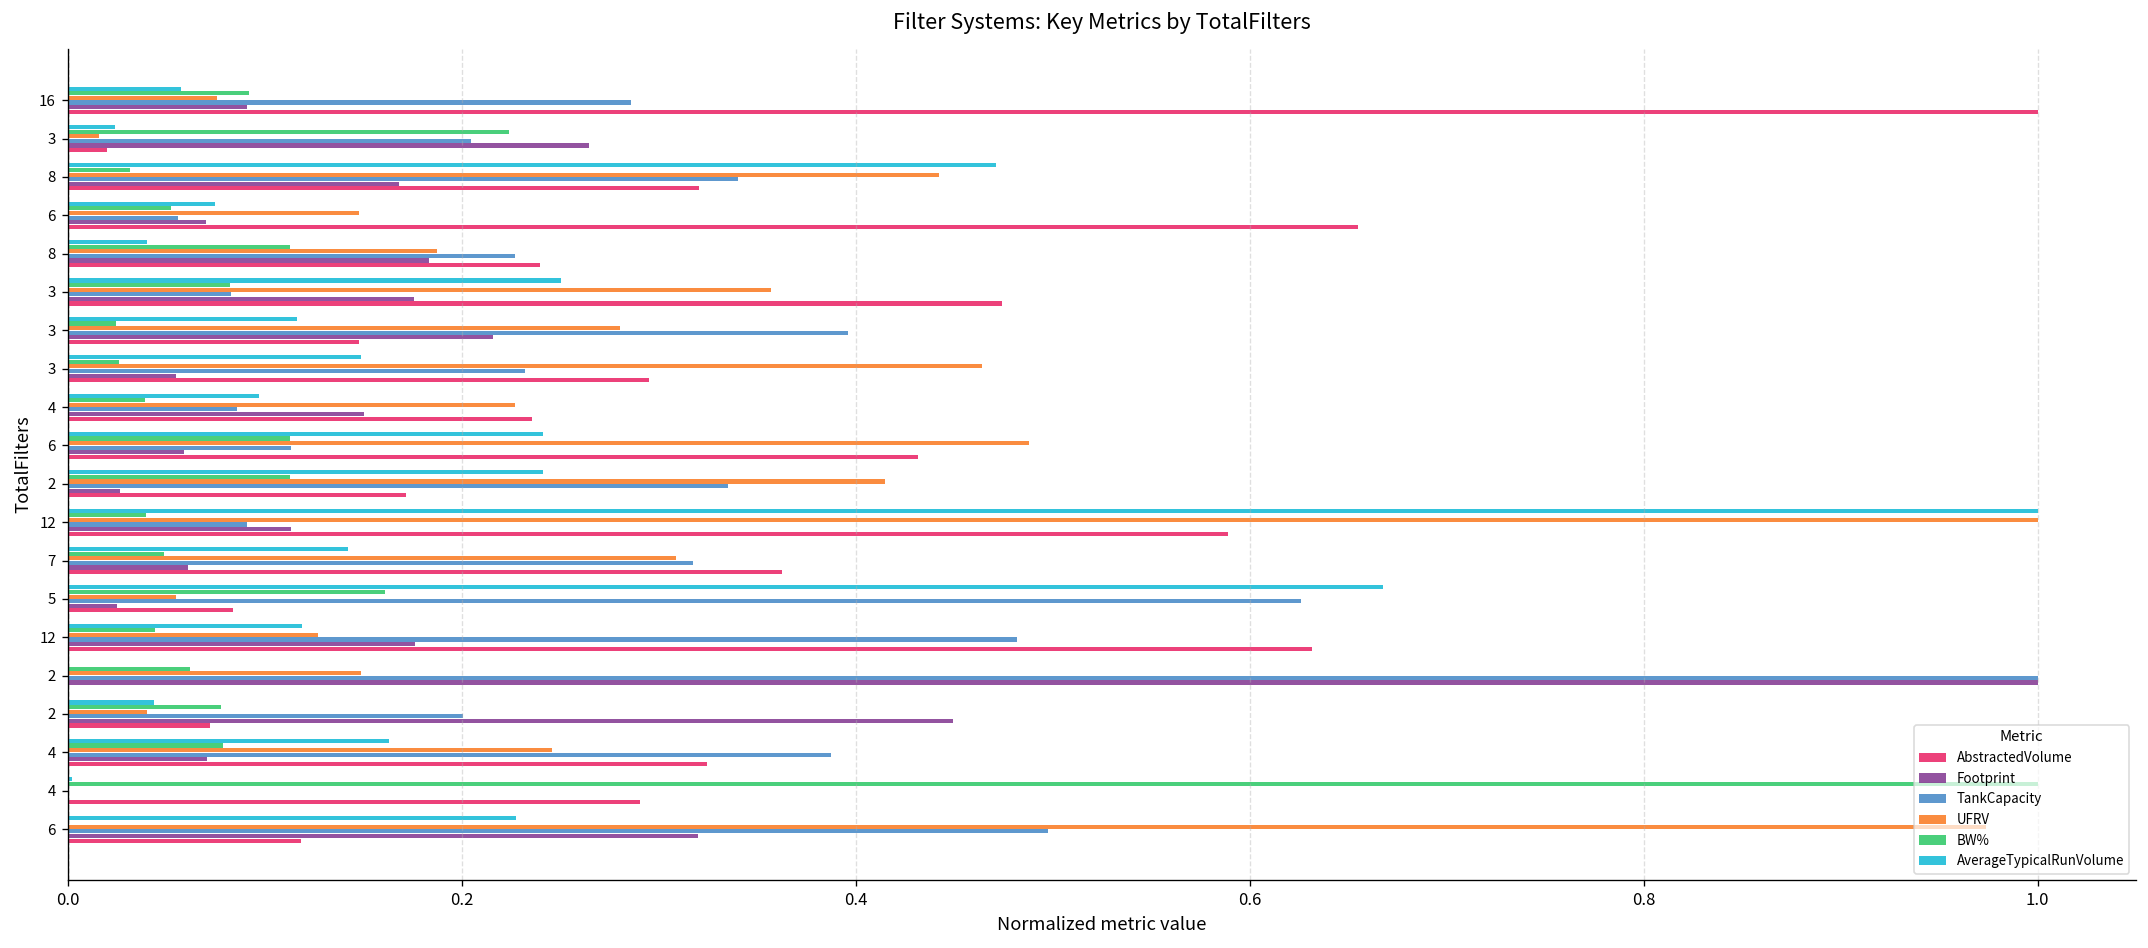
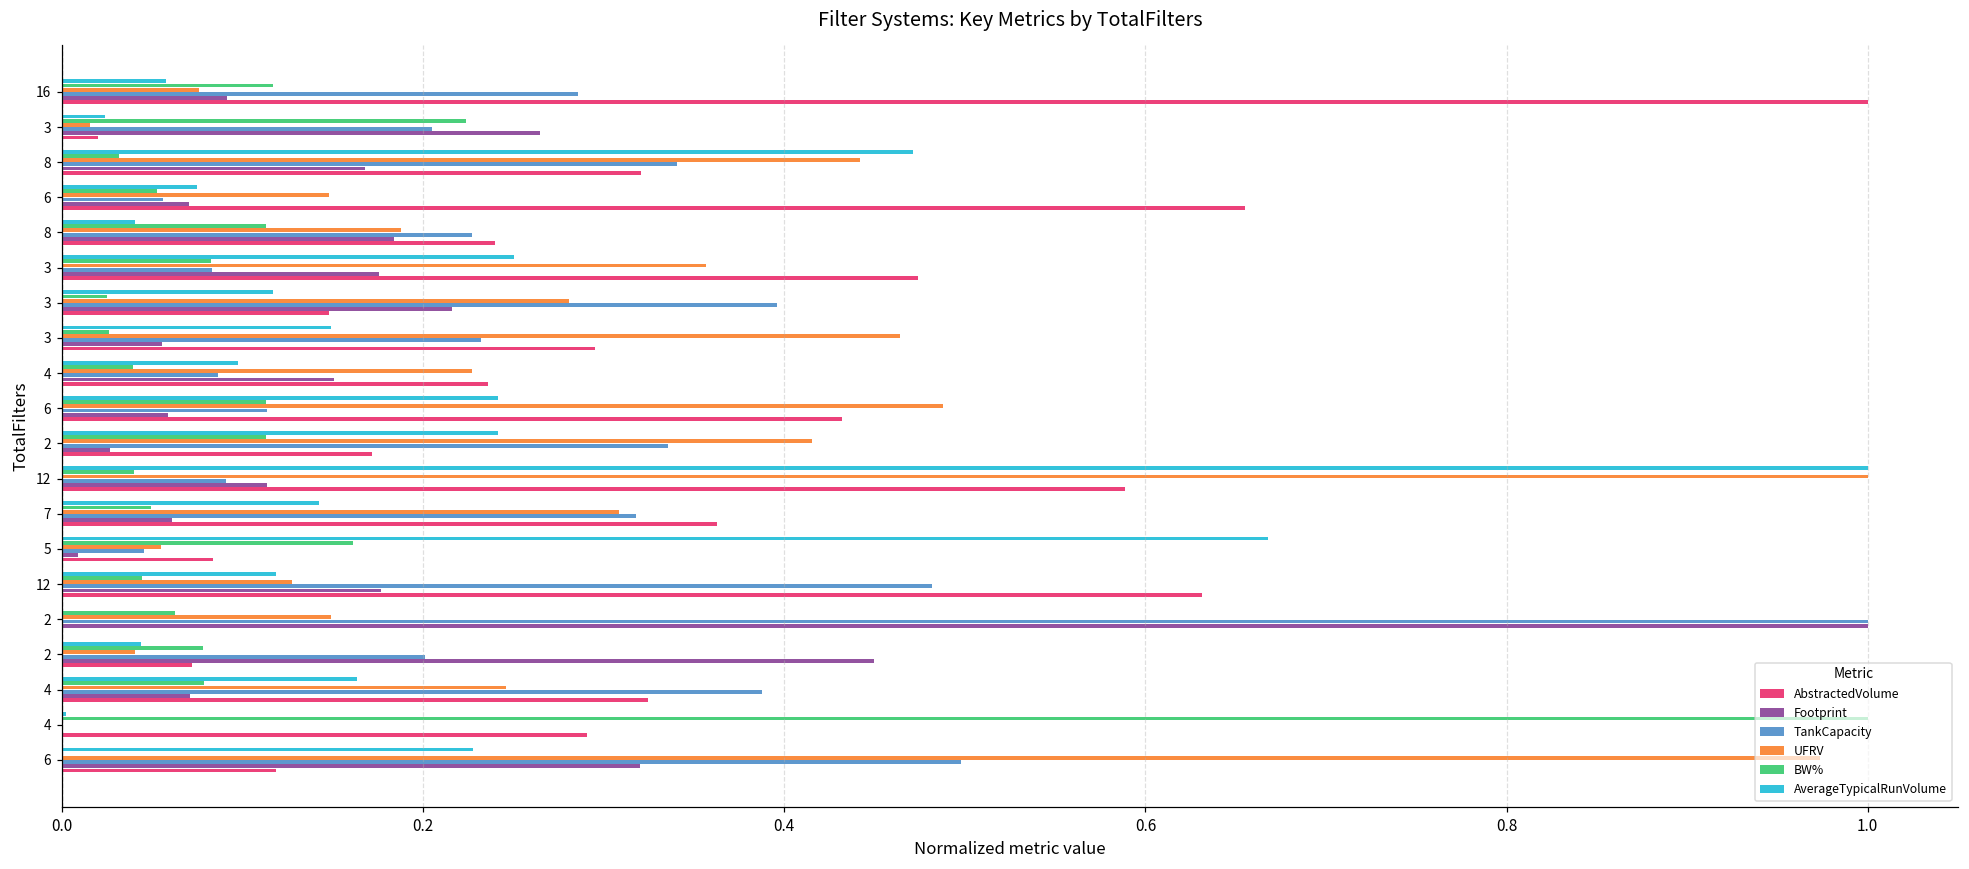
BW%, 16: 0.092 -> 0.117
TankCapacity, 5: 0.626 -> 0.046
Footprint, 5: 0.025 -> 0.009
